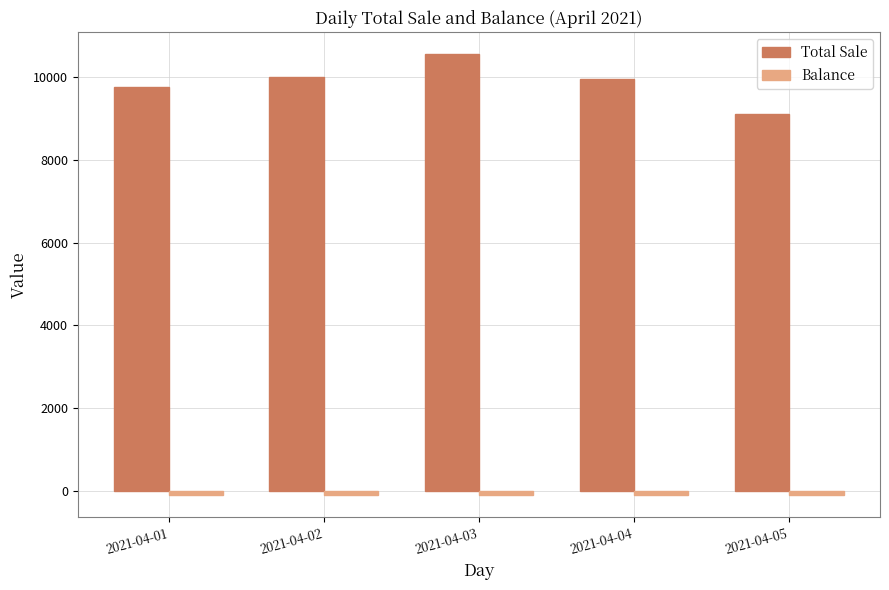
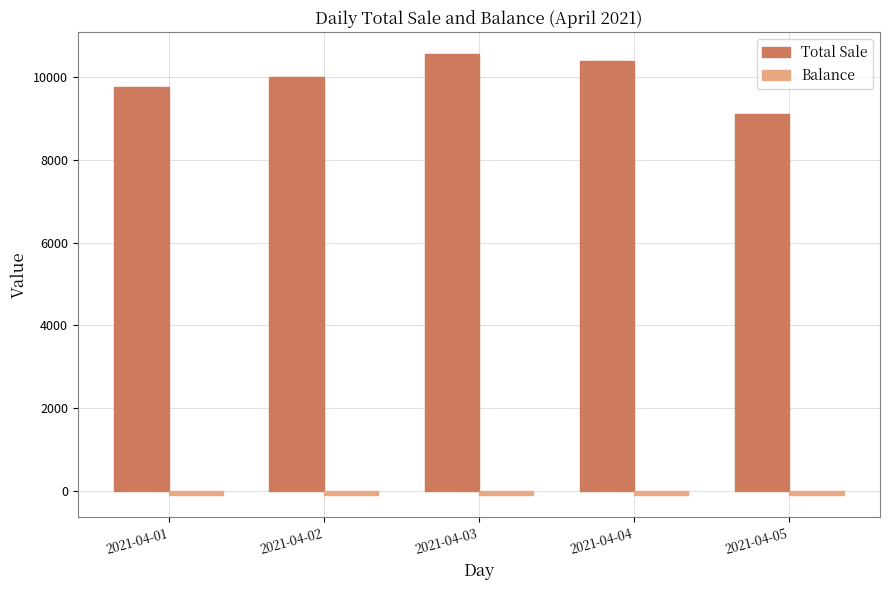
Total Sale, 2021-04-04: 10000 -> 10400
